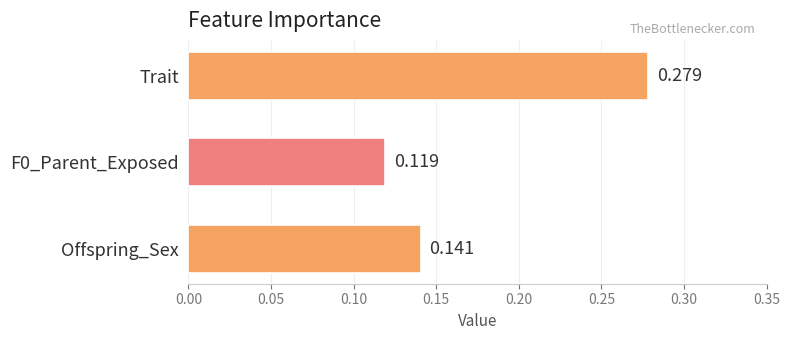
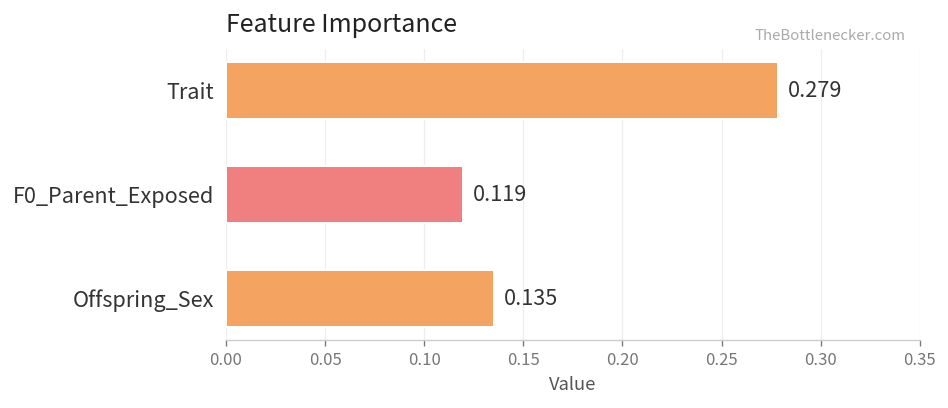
Offspring_Sex: 0.141 -> 0.135
